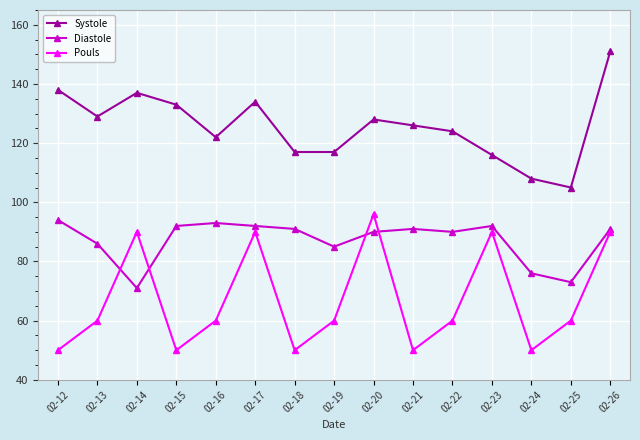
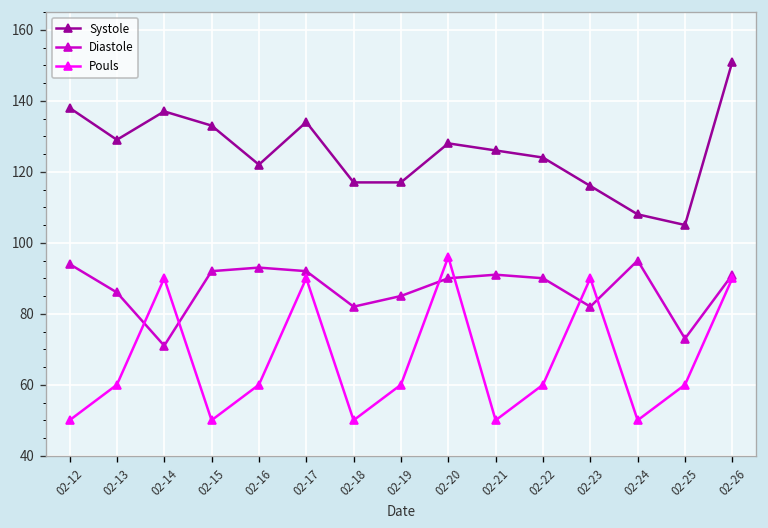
Diastole, 02-18: 91 -> 82
Diastole, 02-23: 92 -> 82
Diastole, 02-24: 76 -> 95
